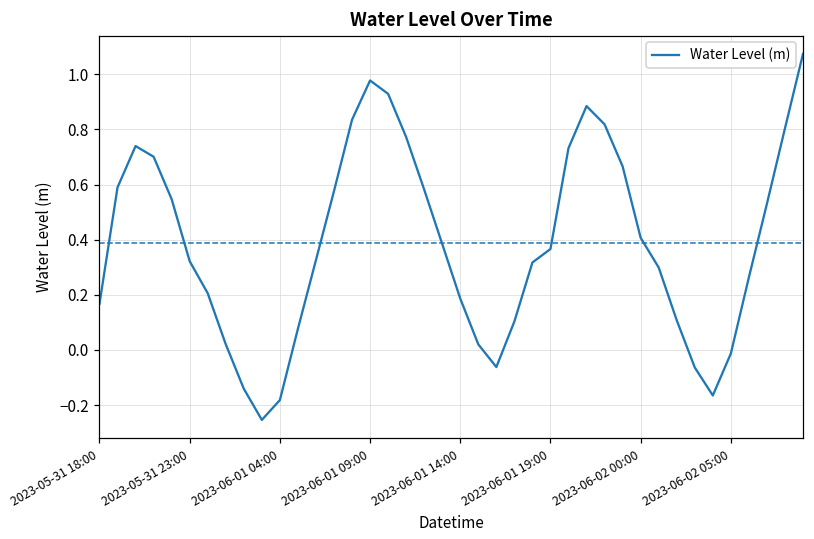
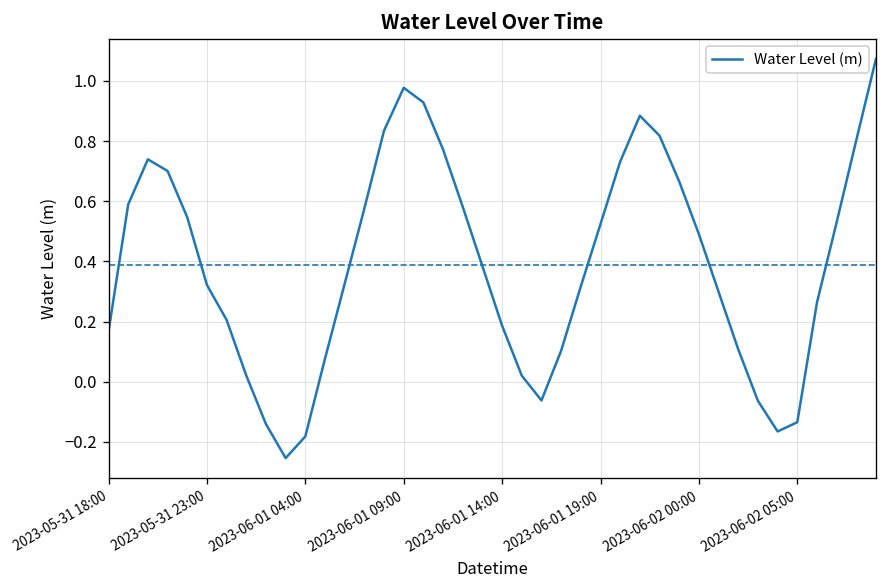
2023-06-01 19:00: 0.37 -> 0.52
2023-06-02 00:00: 0.41 -> 0.49
2023-06-02 05:00: -0.01 -> -0.13
